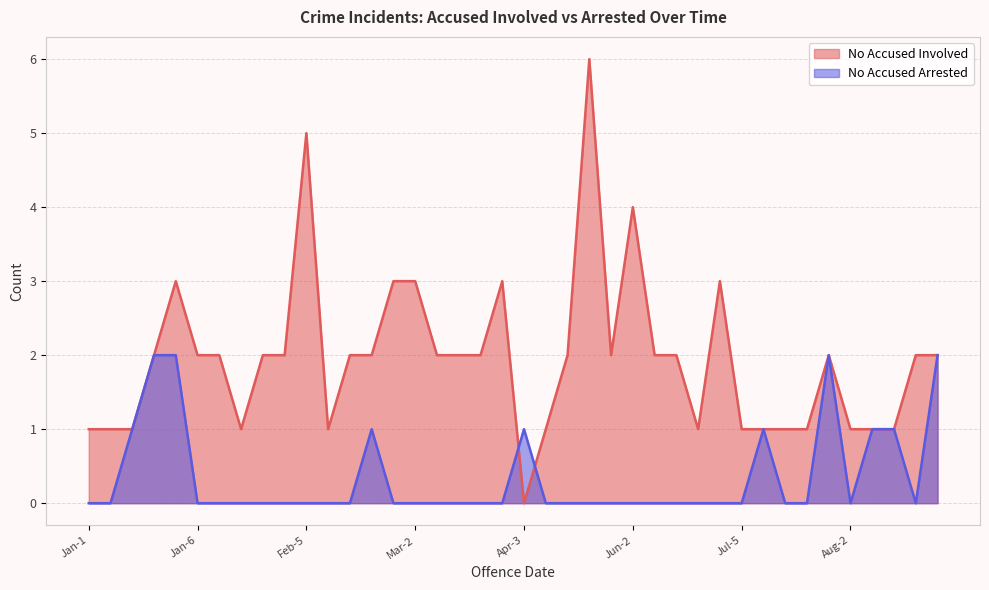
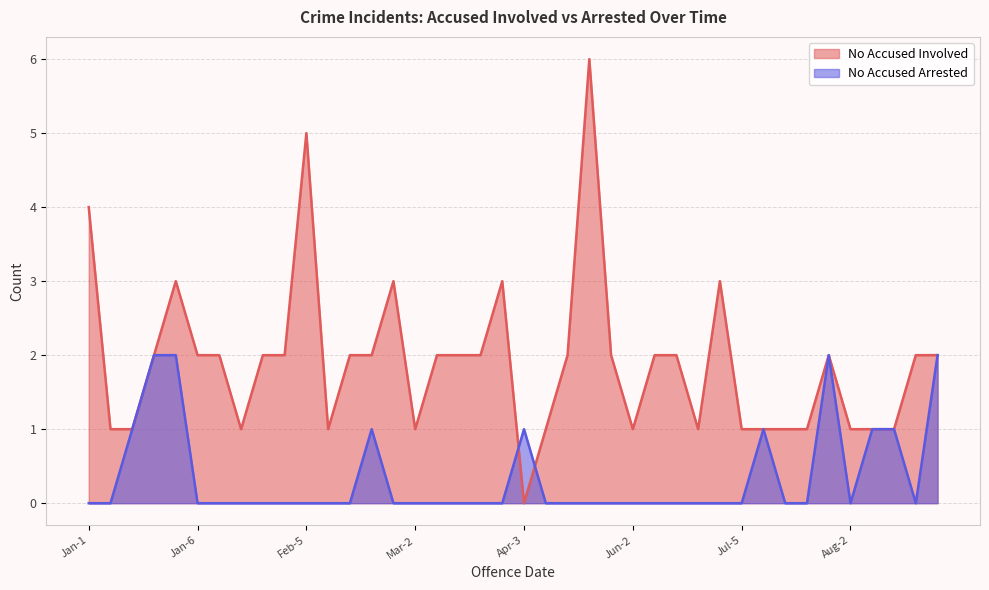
No Accused Involved, Jan-1: 1 -> 4
No Accused Involved, Mar-2: 3 -> 1
No Accused Involved, Jun-2: 4 -> 1
